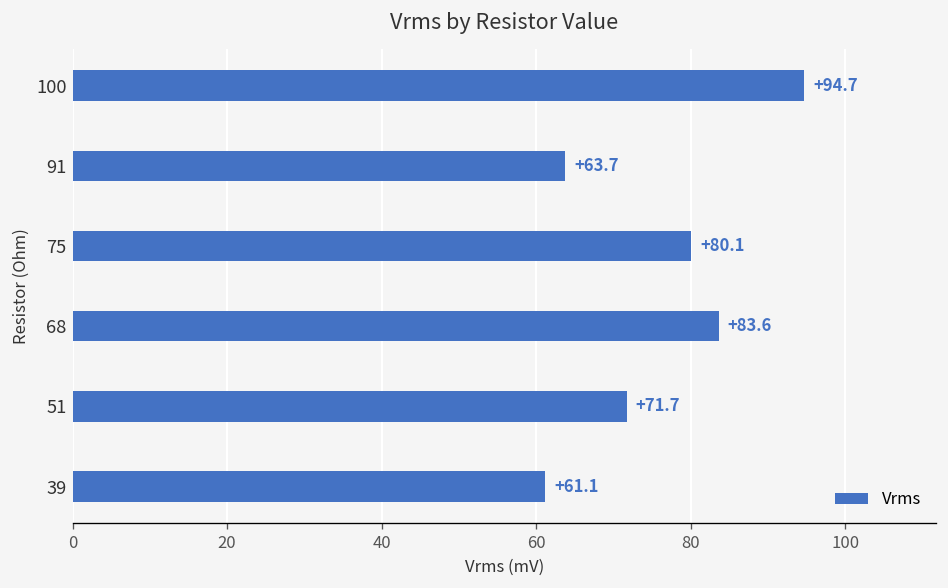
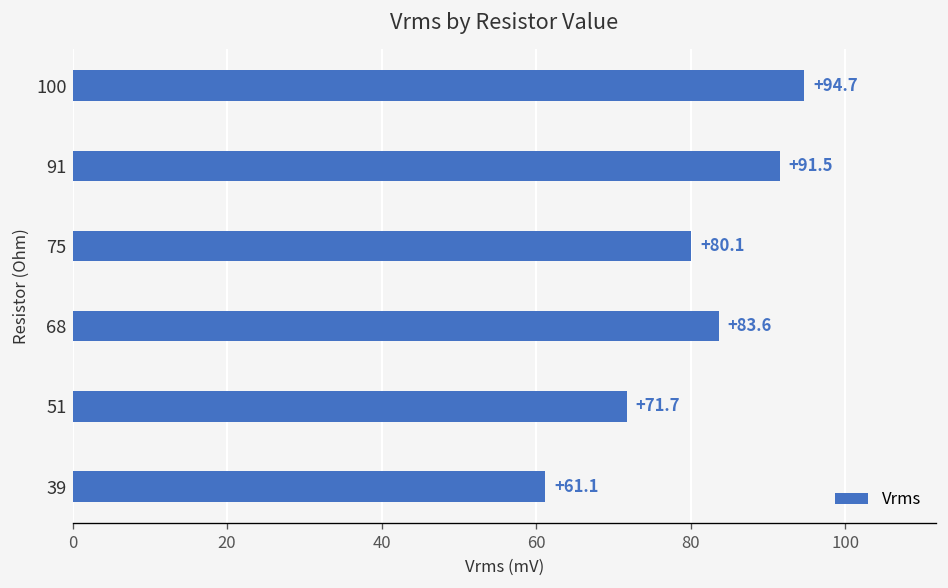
91: +63.7 -> +91.5
